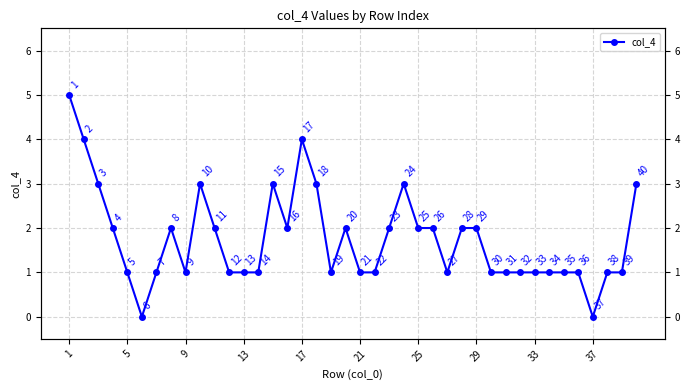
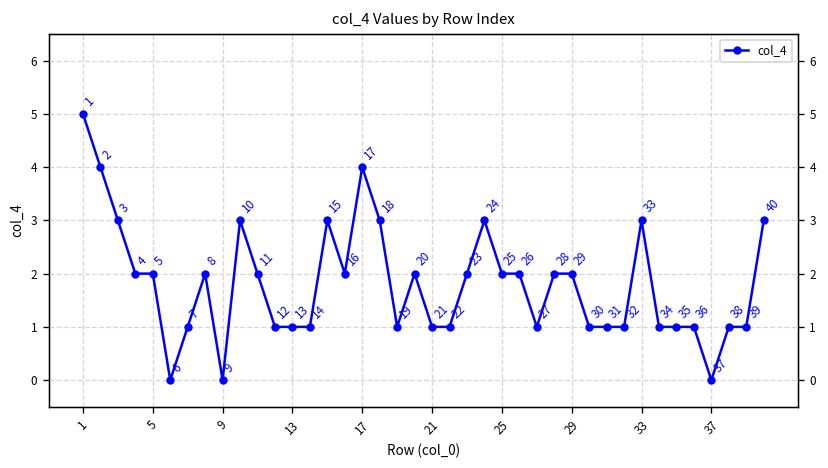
5: 1 -> 2
9: 1 -> 0
33: 1 -> 3
